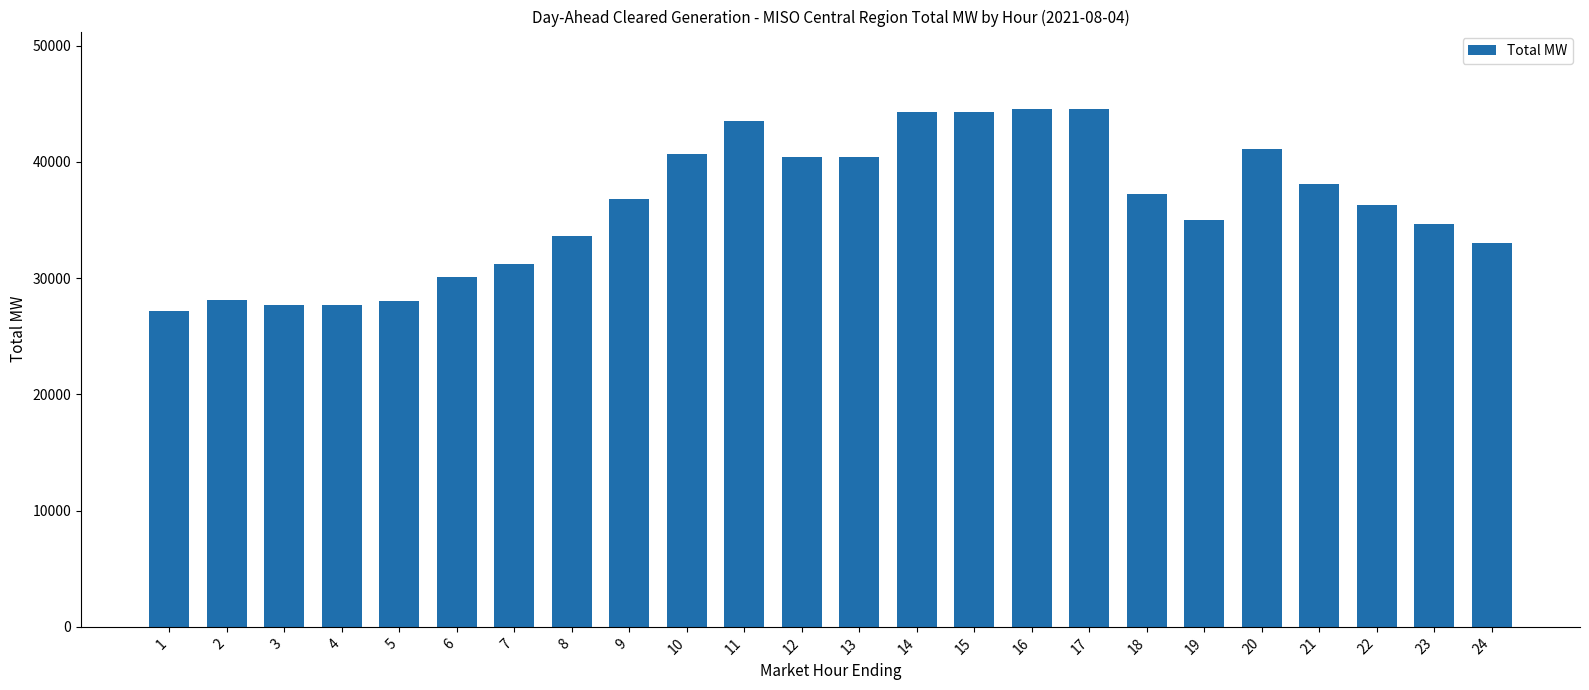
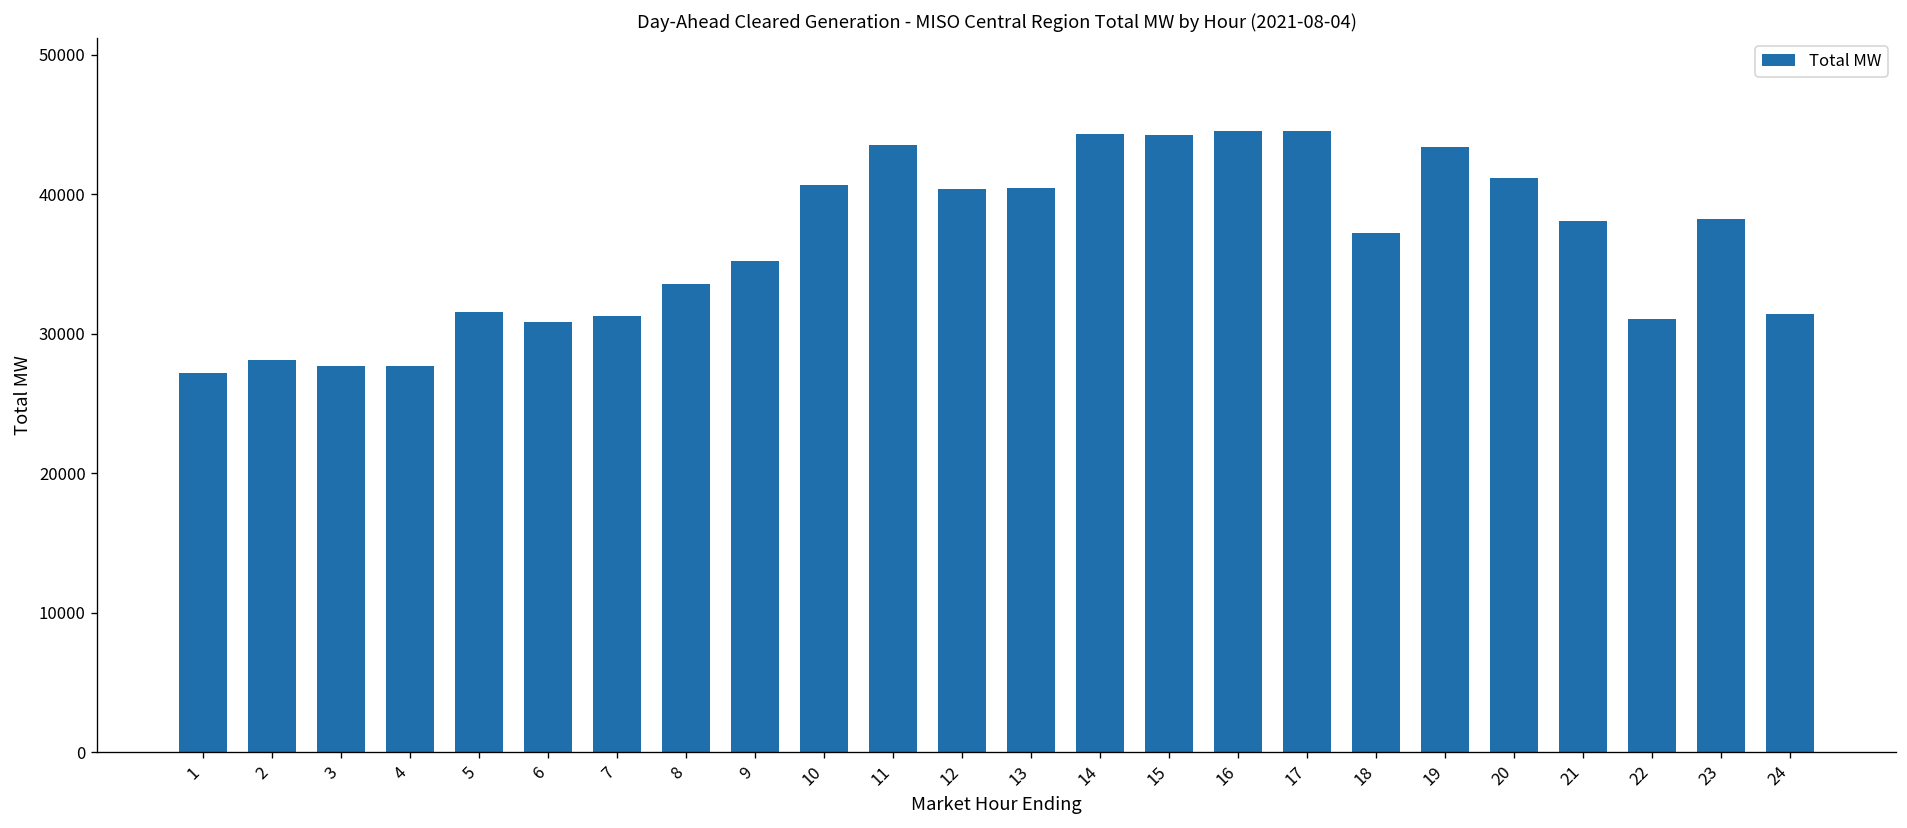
5: 28100 -> 31600
6: 30100 -> 30800
9: 36800 -> 35200
19: 35000 -> 43400
22: 36300 -> 31000
23: 34600 -> 38200
24: 33000 -> 31400
